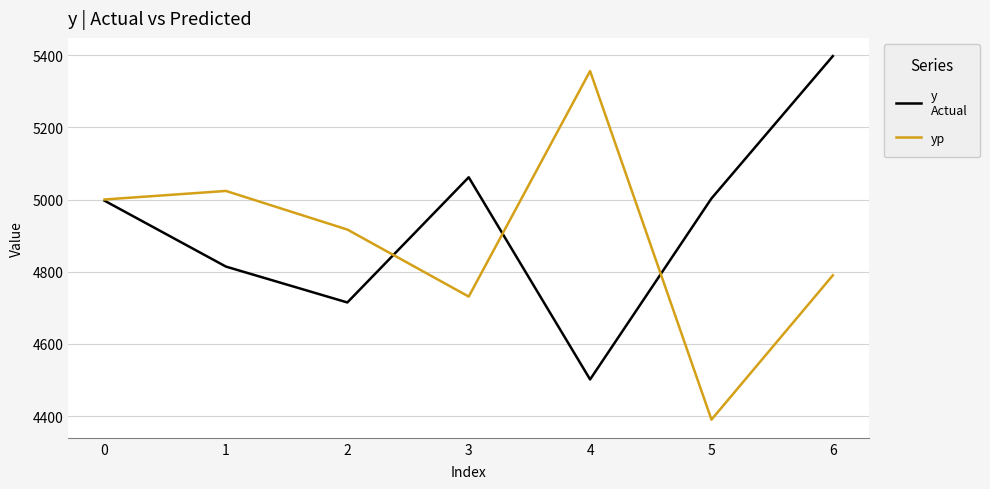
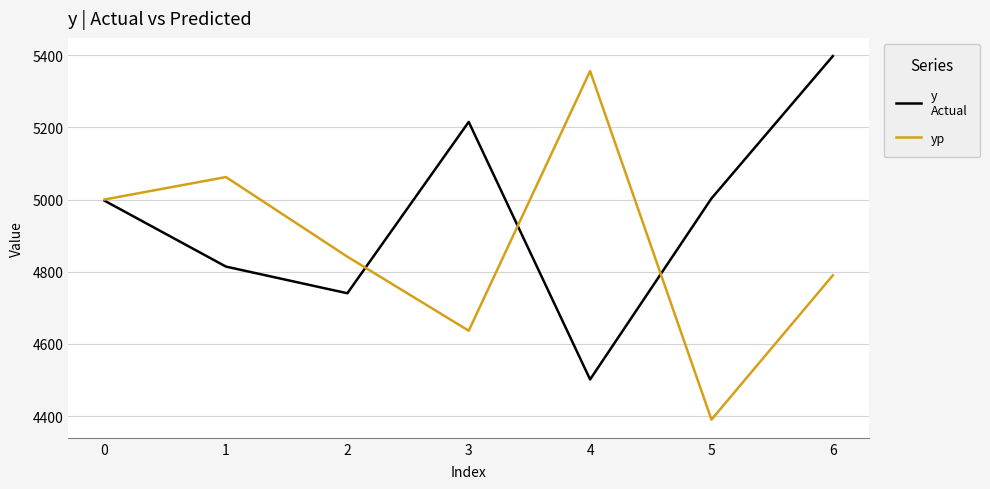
yp, 1: 5020 -> 5060
y Actual, 2: 4720 -> 4740
yp, 2: 4920 -> 4840
y Actual, 3: 5060 -> 5220
yp, 3: 4730 -> 4640
